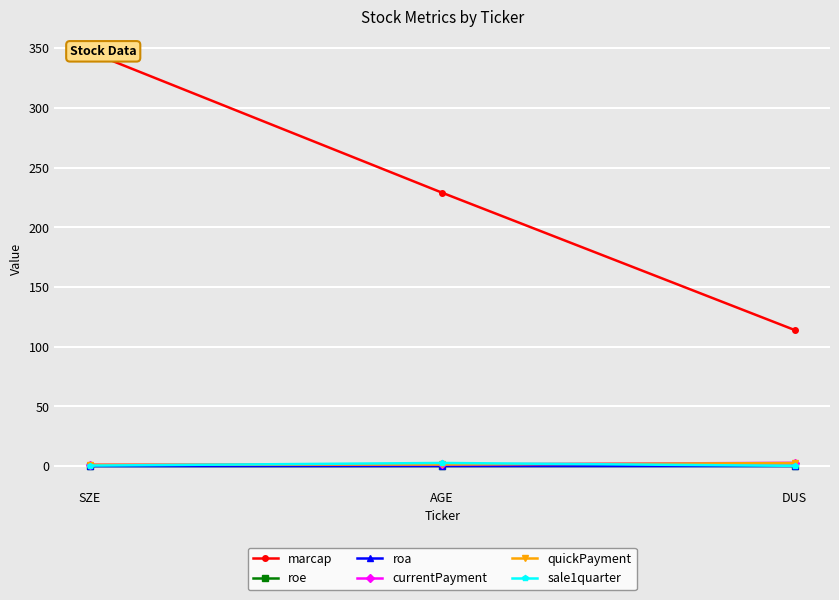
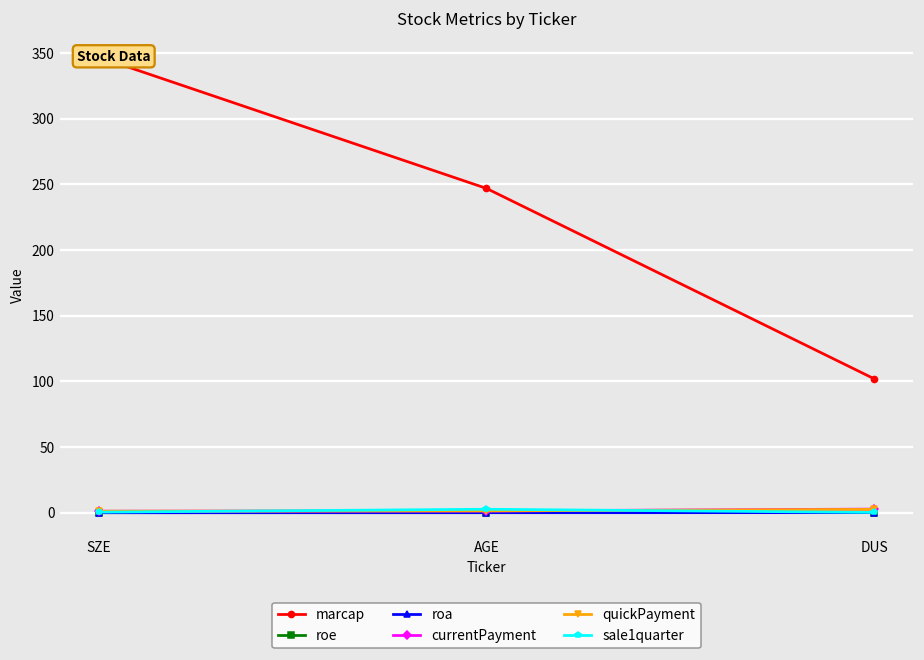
marcap, AGE: 229 -> 247
marcap, DUS: 114 -> 102
